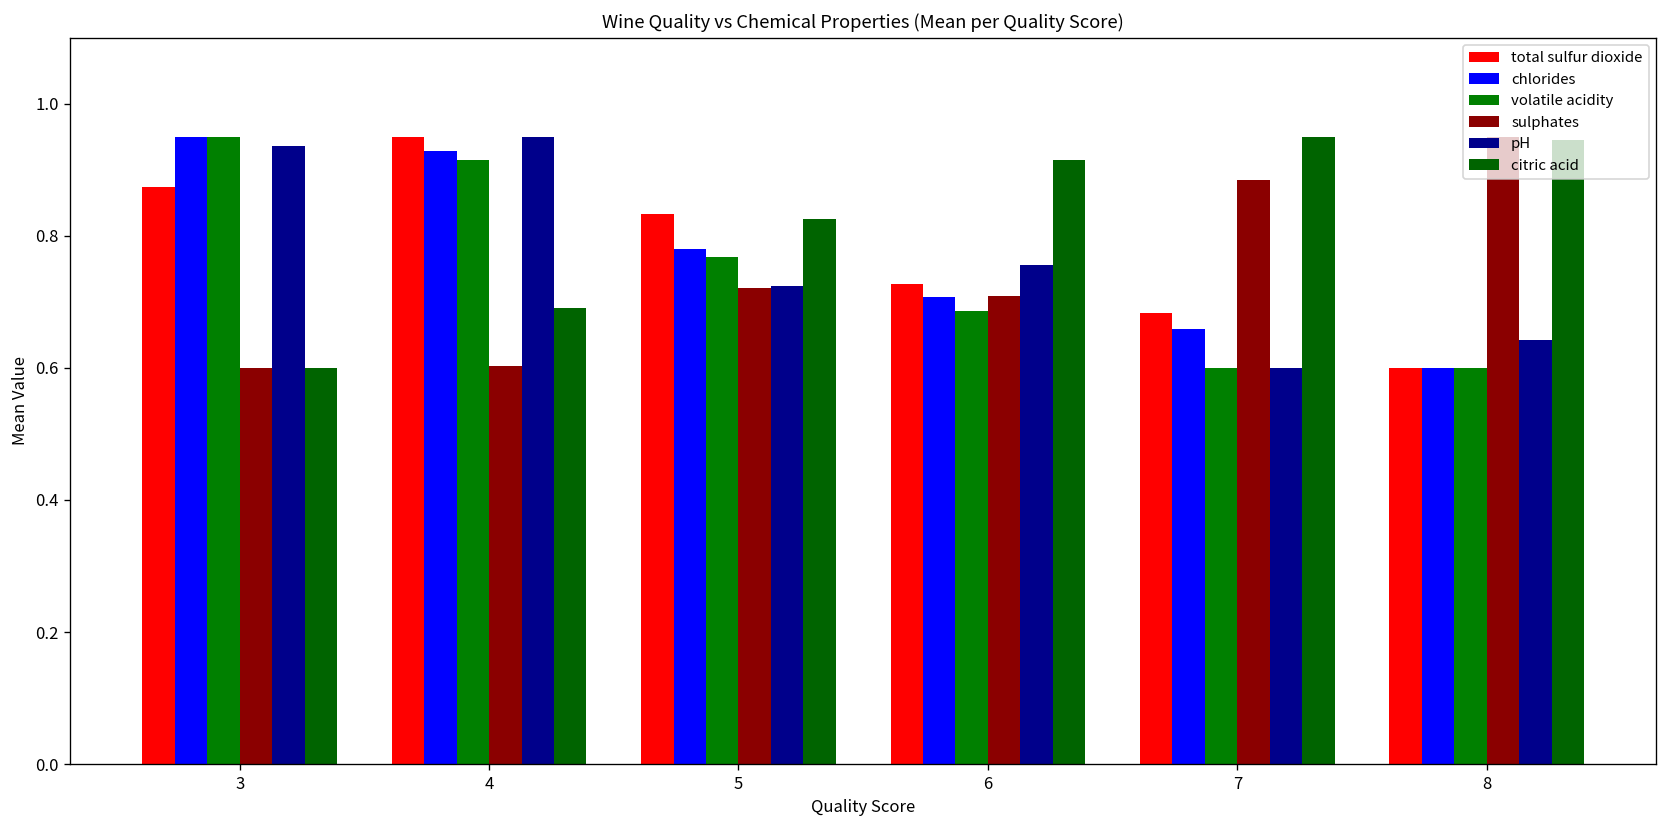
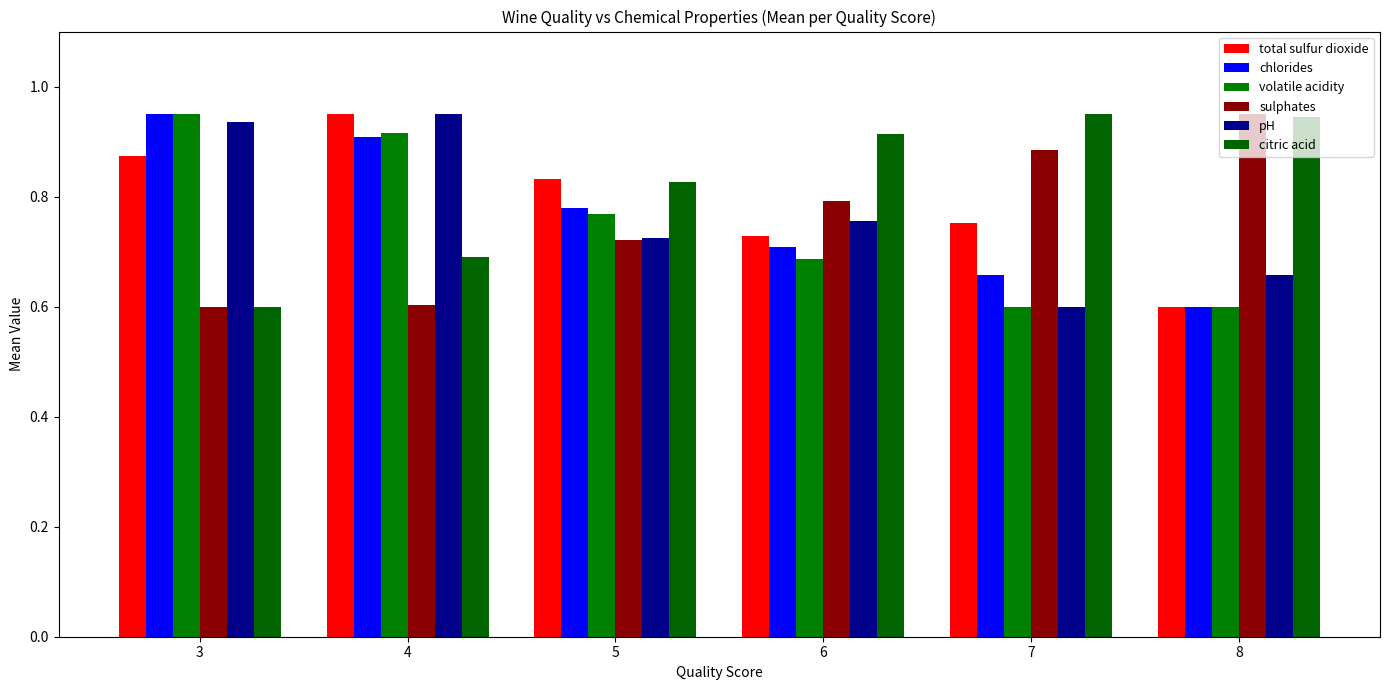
chlorides, 4: 0.93 -> 0.91
sulphates, 6: 0.71 -> 0.79
total sulfur dioxide, 7: 0.68 -> 0.75
pH, 8: 0.64 -> 0.66
